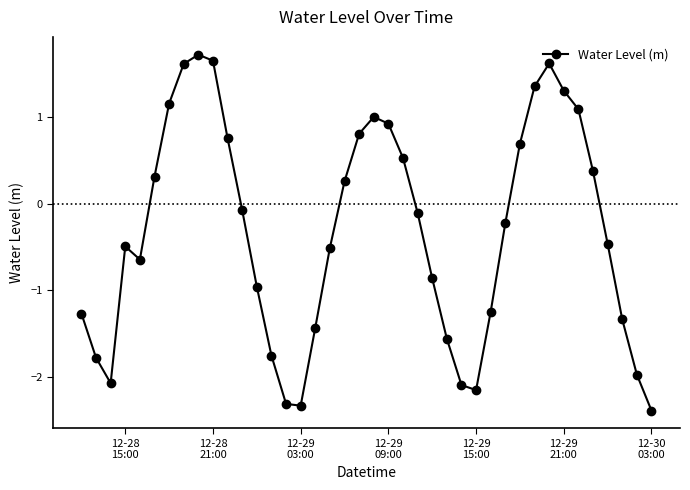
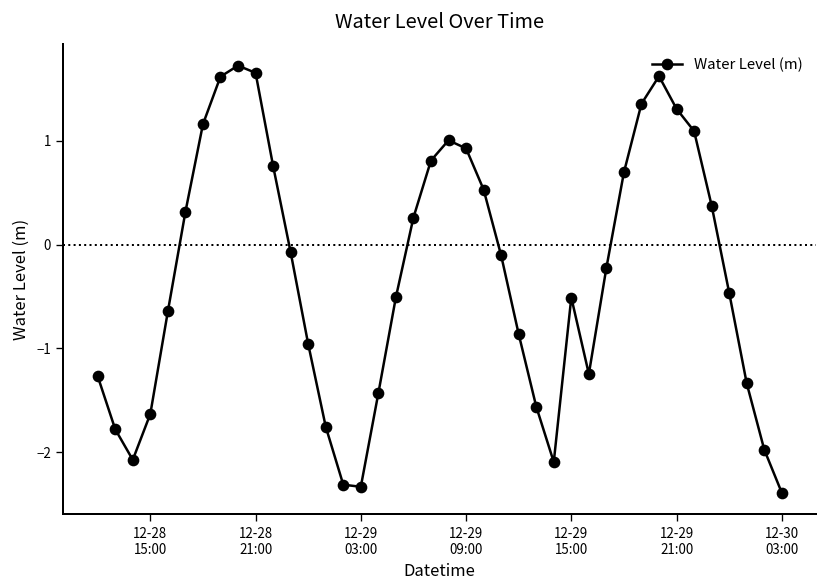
12-28 15:00: -0.5 -> -1.6
12-29 15:00: -2.2 -> -0.5
